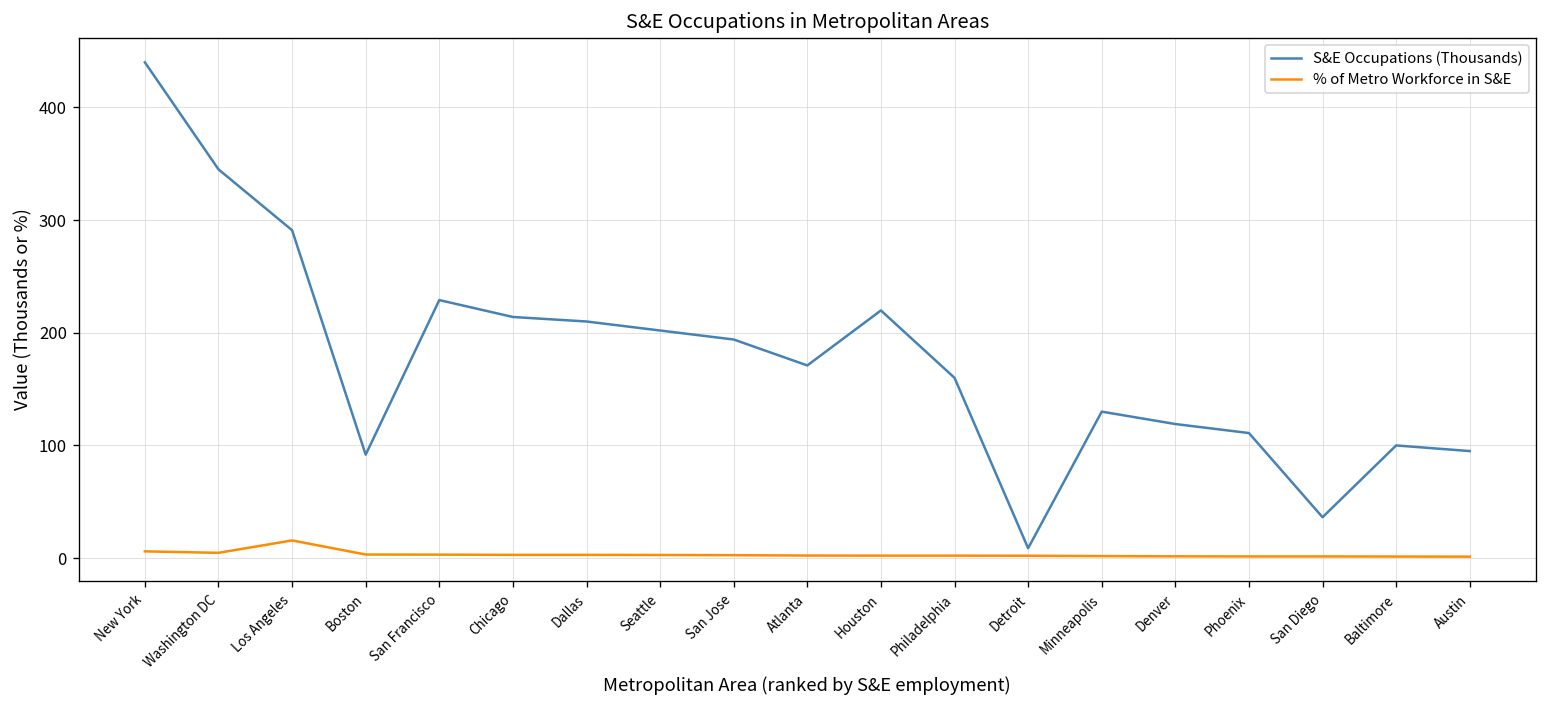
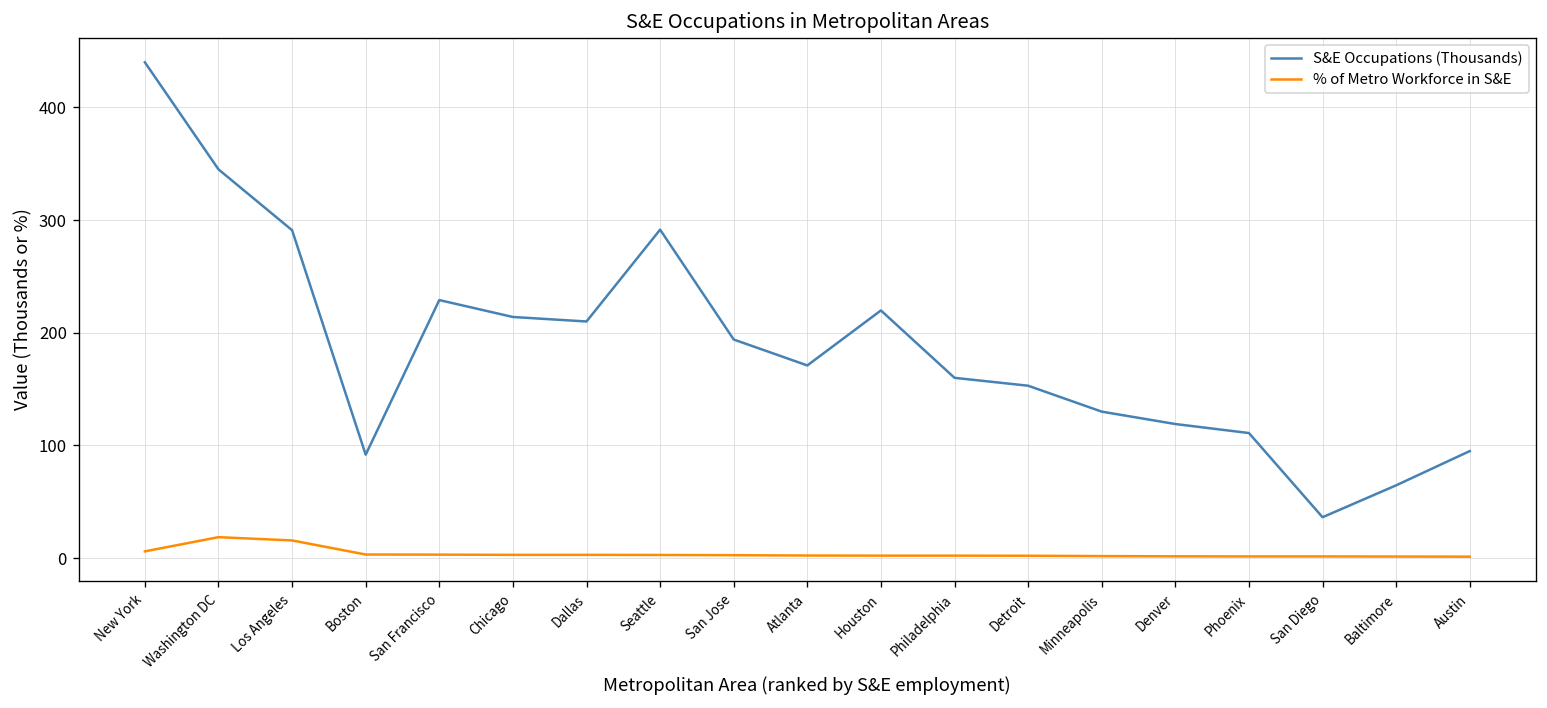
% of Metro Workforce in S&E, Washington DC: 0 -> 20
S&E Occupations (Thousands), Seattle: 200 -> 290
S&E Occupations (Thousands), Detroit: 10 -> 150
S&E Occupations (Thousands), Baltimore: 100 -> 60
